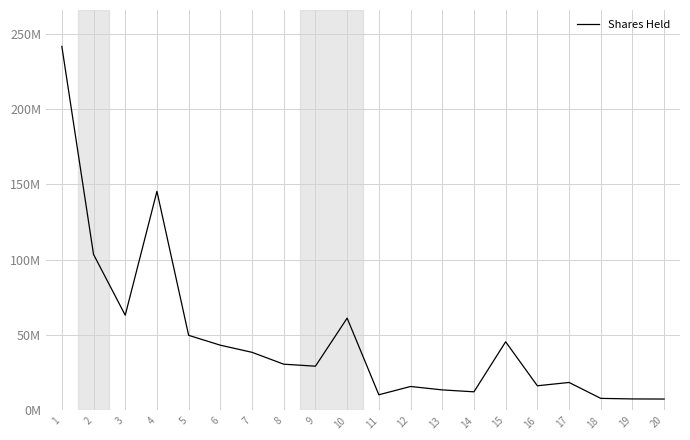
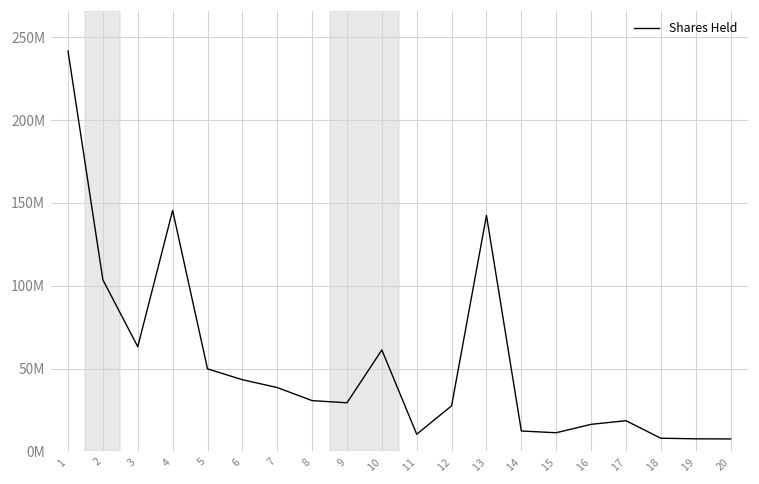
12: 16000000 -> 27000000
13: 14000000 -> 142000000
15: 46000000 -> 11000000
